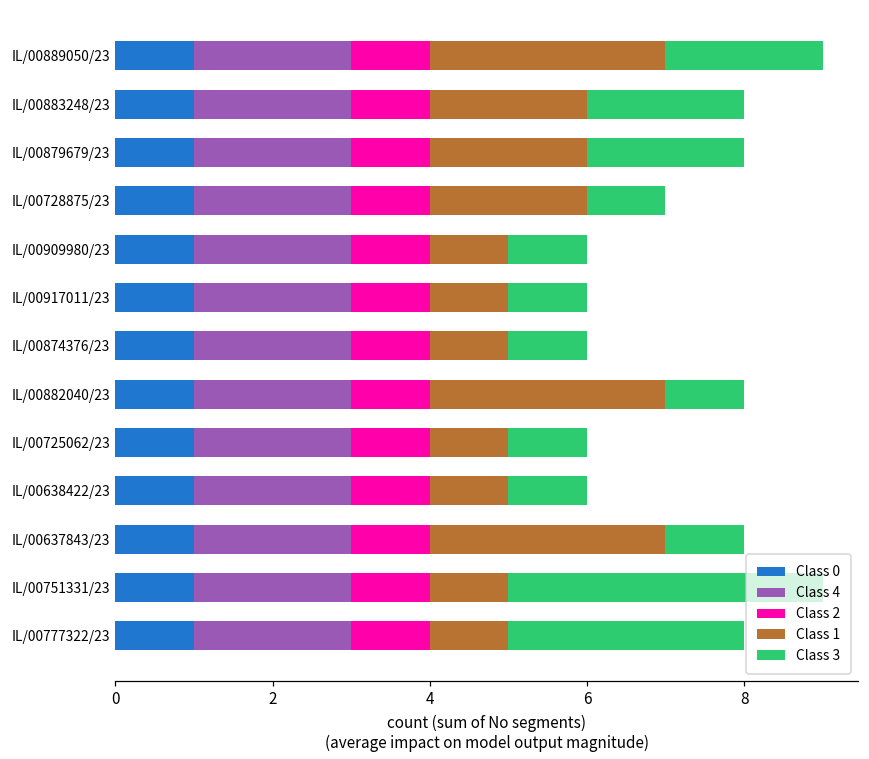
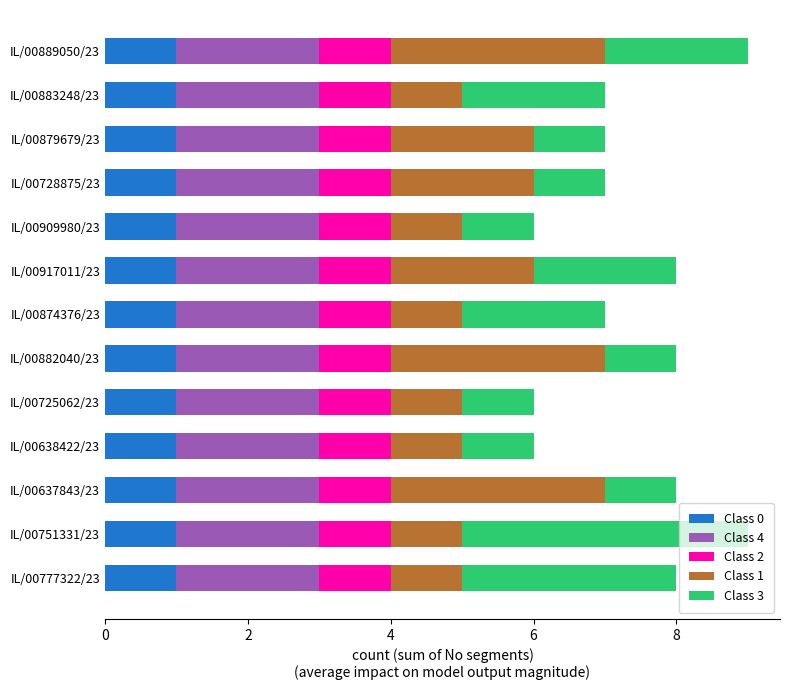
Class 1, IL/00883248/23: 2 -> 1
Class 3, IL/00879679/23: 2 -> 1
Class 1, IL/00917011/23: 1 -> 2
Class 3, IL/00917011/23: 1 -> 2
Class 3, IL/00874376/23: 1 -> 2
